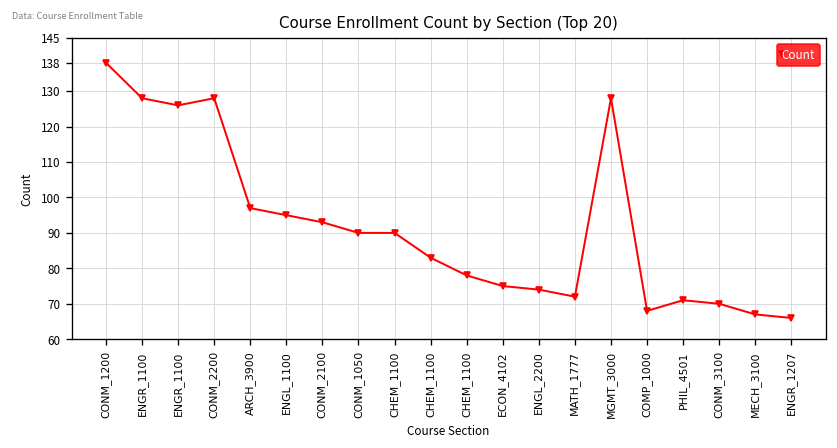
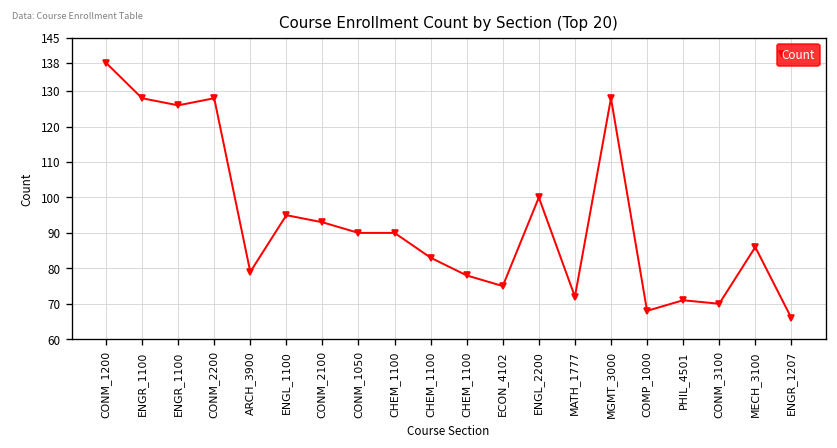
ARCH_3900: 97 -> 79
ENGL_2200: 74 -> 100
MECH_3100: 67 -> 86
